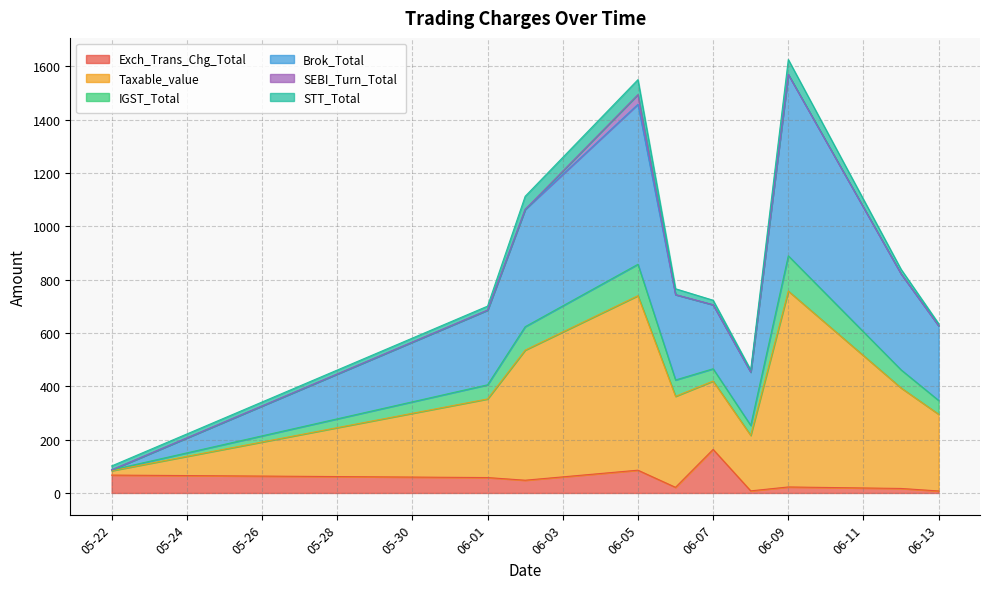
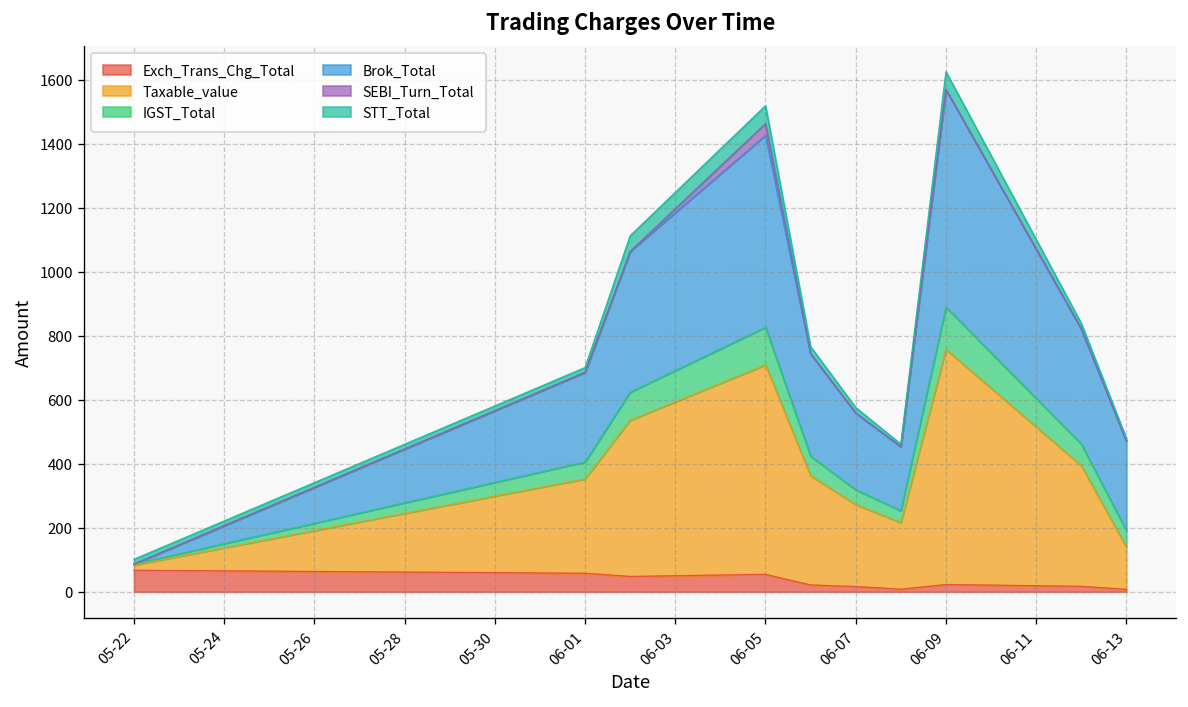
Exch_Trans_Chg_Total, 06-05: 90 -> 50
Exch_Trans_Chg_Total, 06-07: 160 -> 20
Taxable_value, 06-13: 290 -> 130
